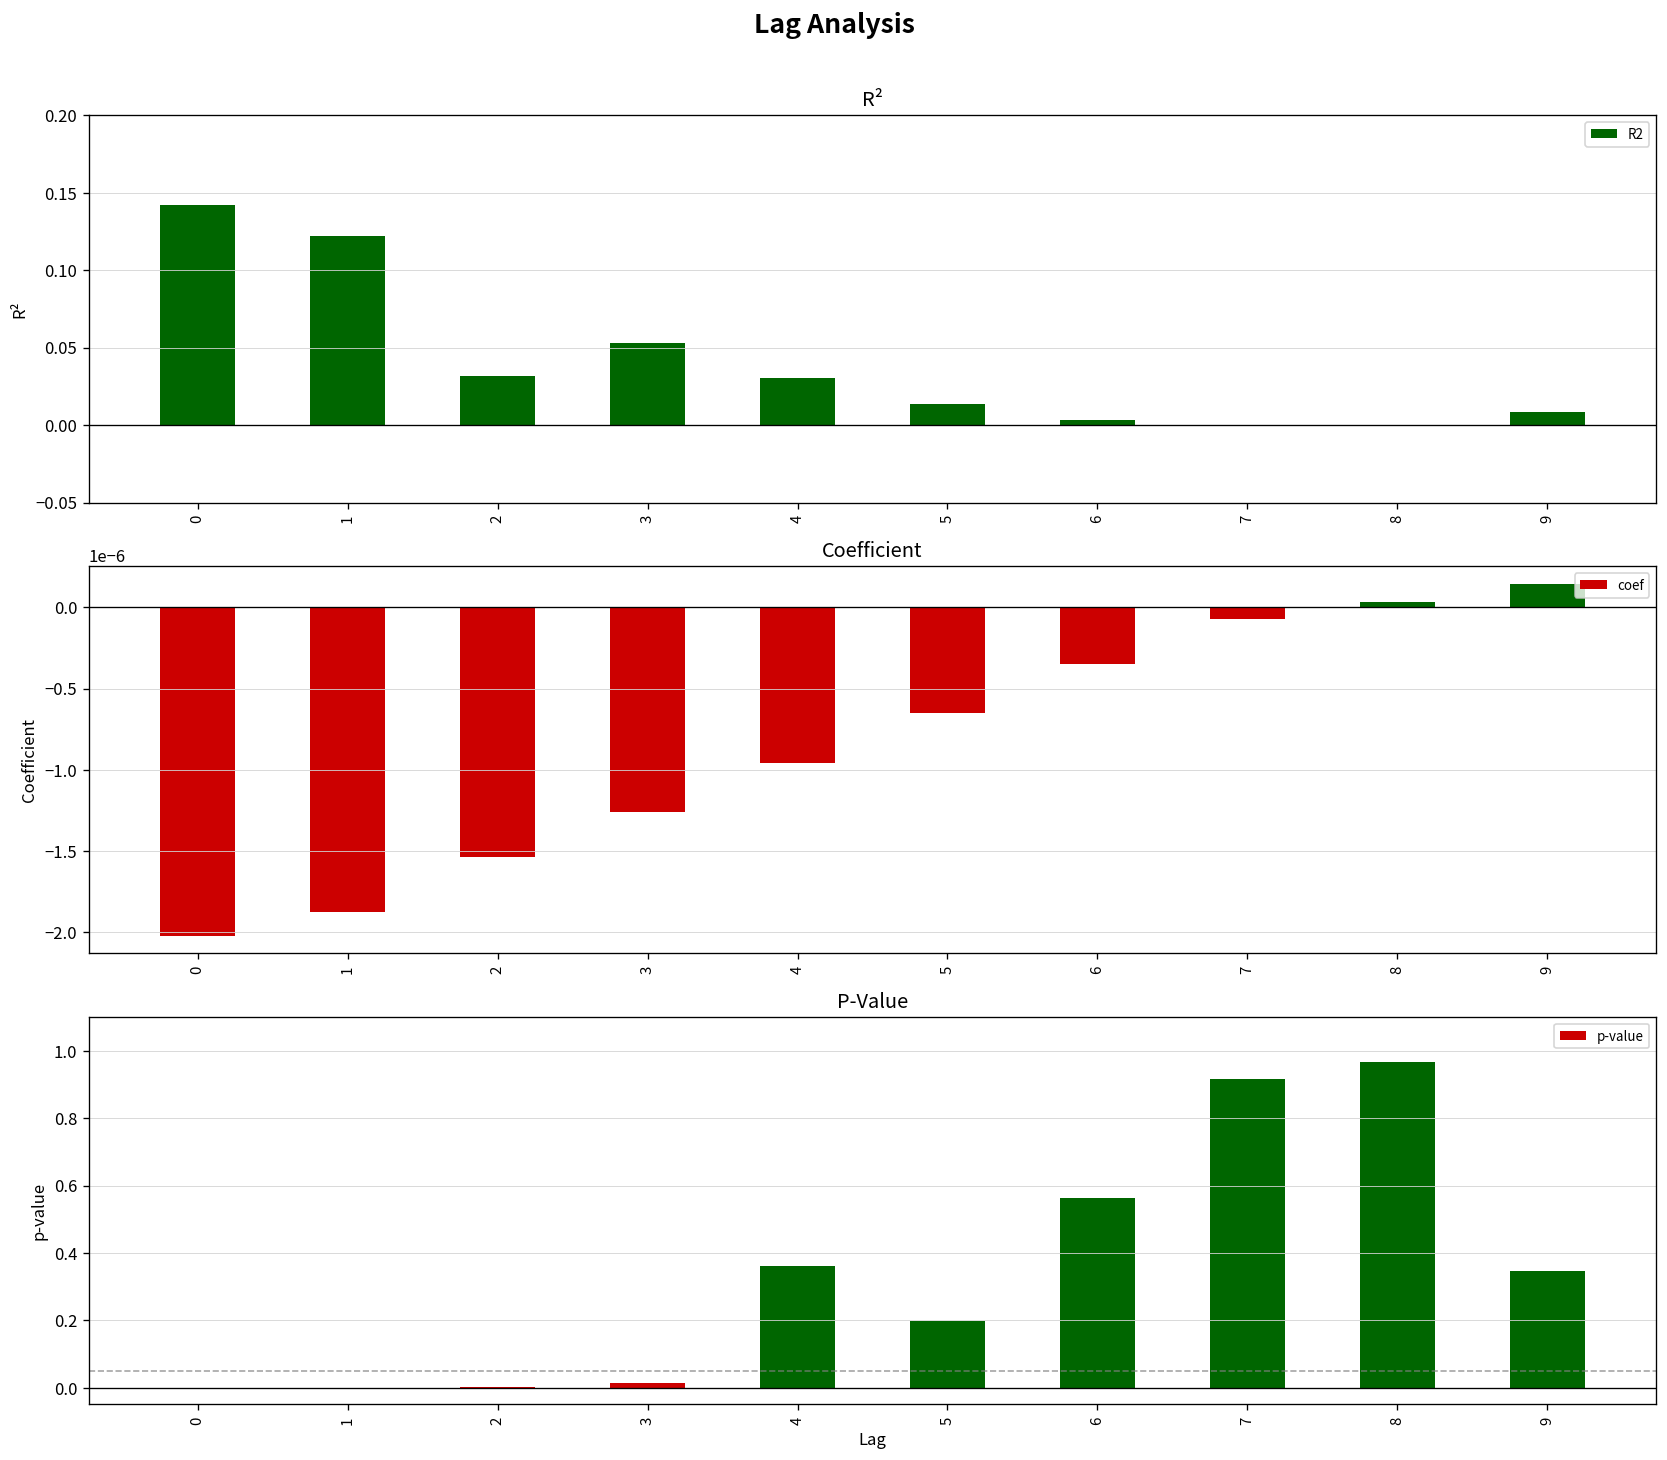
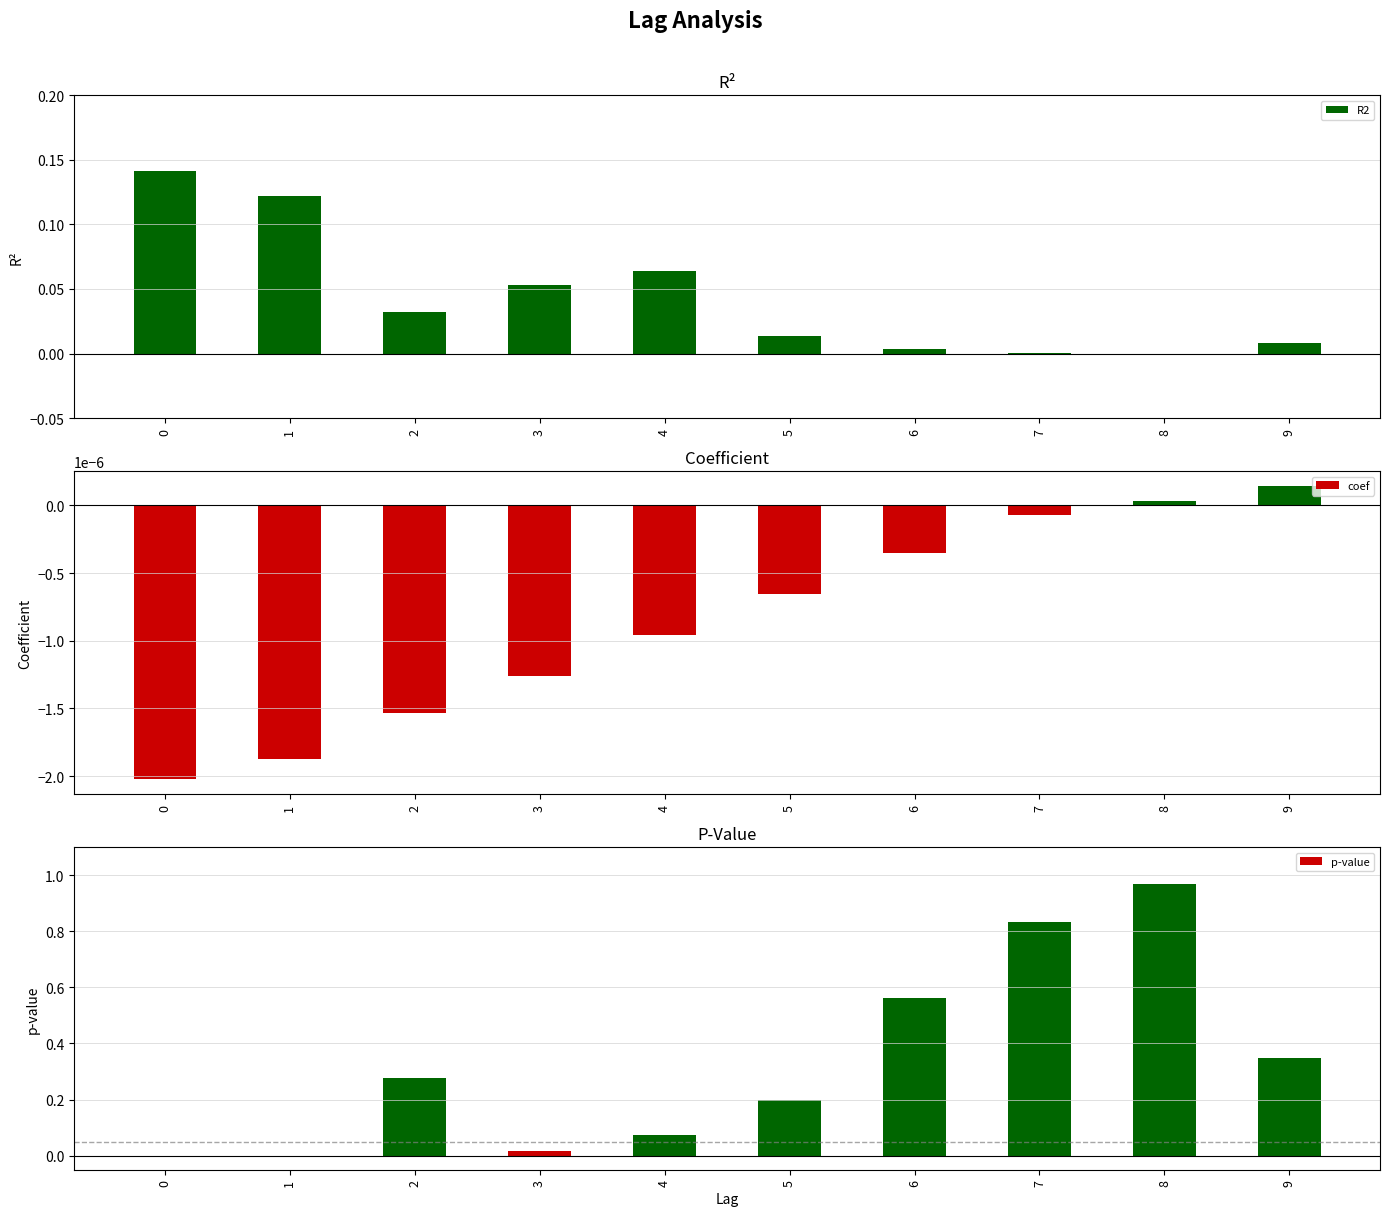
R², 4: 0.030 -> 0.064
P-Value, 2: 0.00 -> 0.28
P-Value, 4: 0.36 -> 0.07
P-Value, 7: 0.92 -> 0.83
